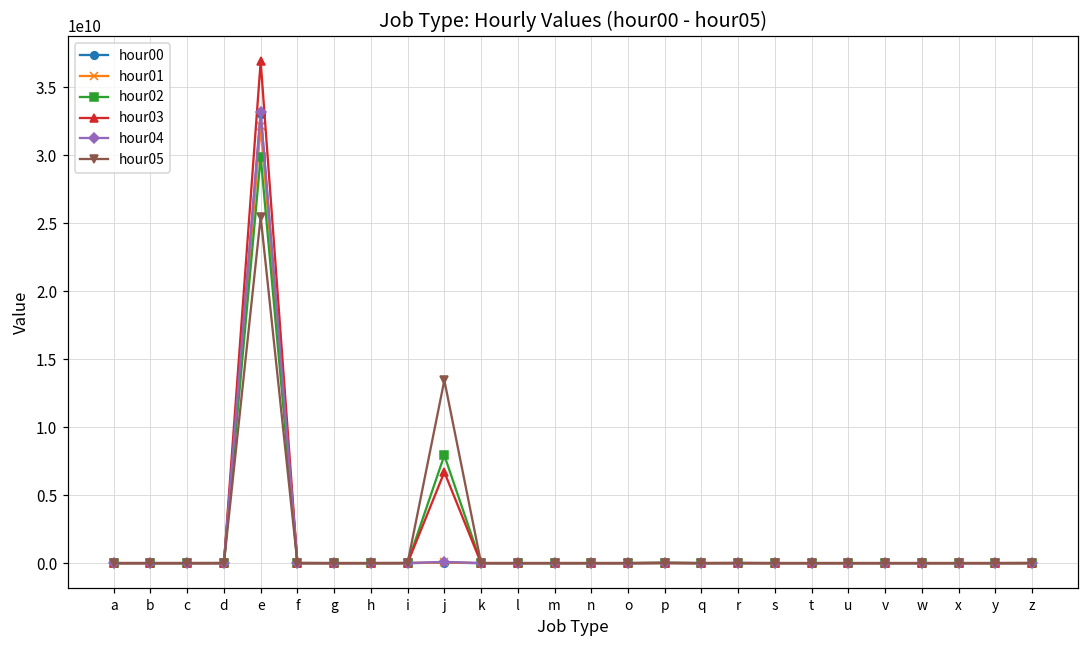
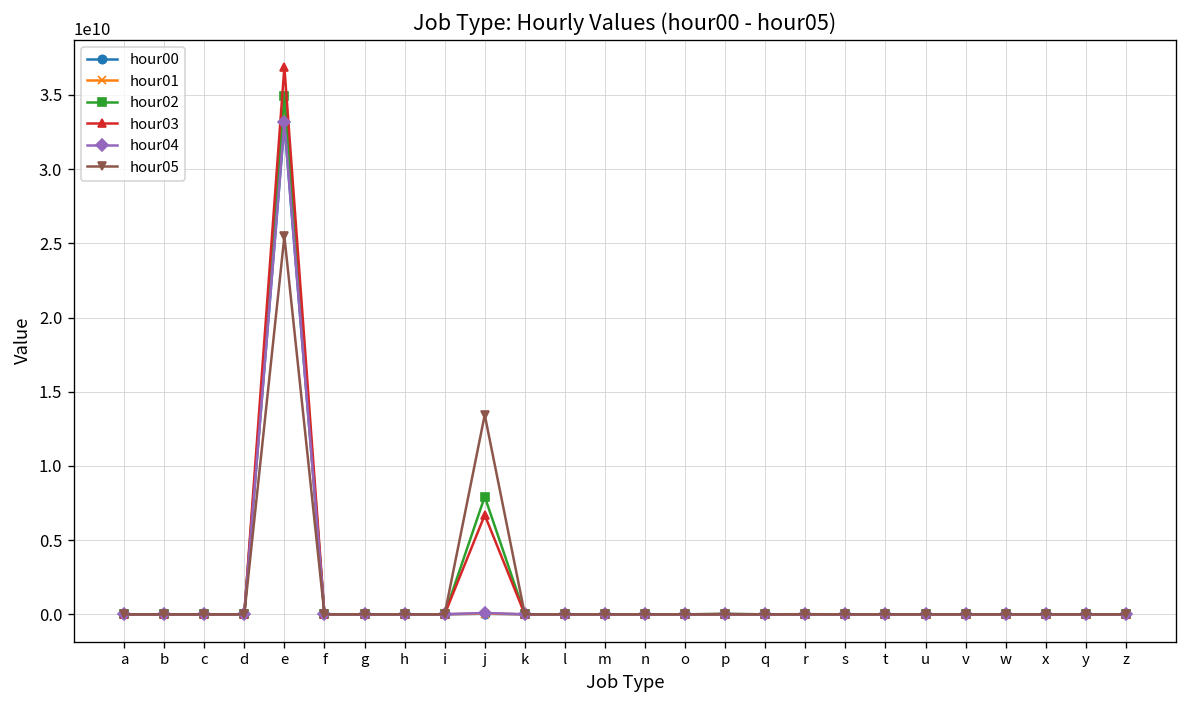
hour01, e: 32100000000 -> 33800000000
hour02, e: 29900000000 -> 35000000000
